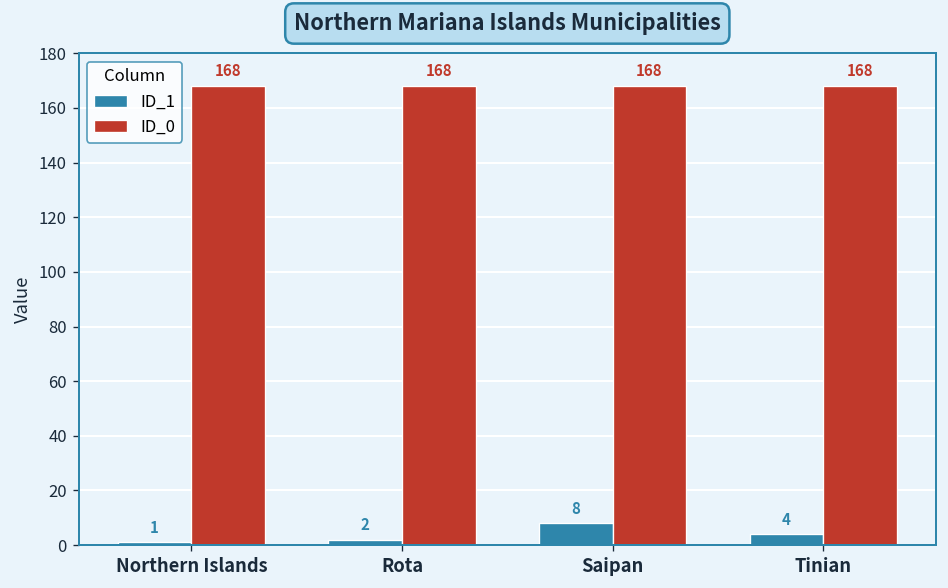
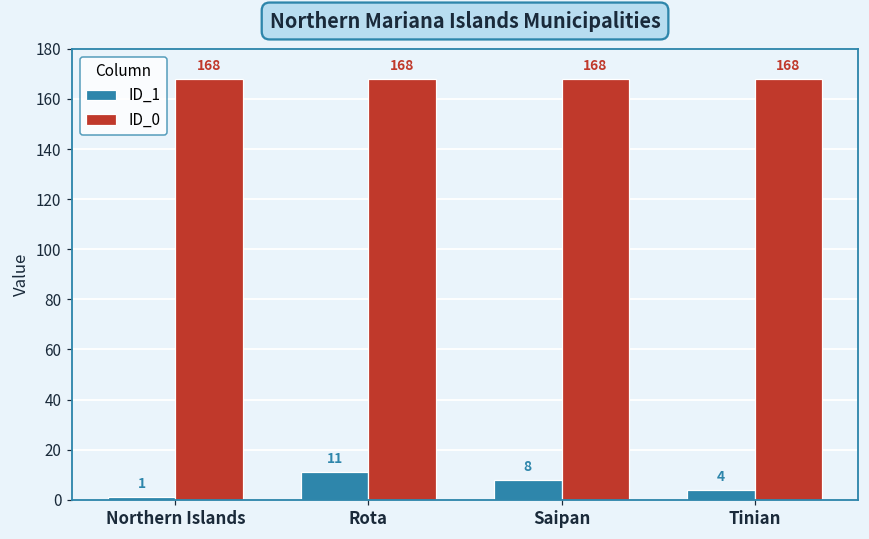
ID_1, Rota: 2 -> 11
